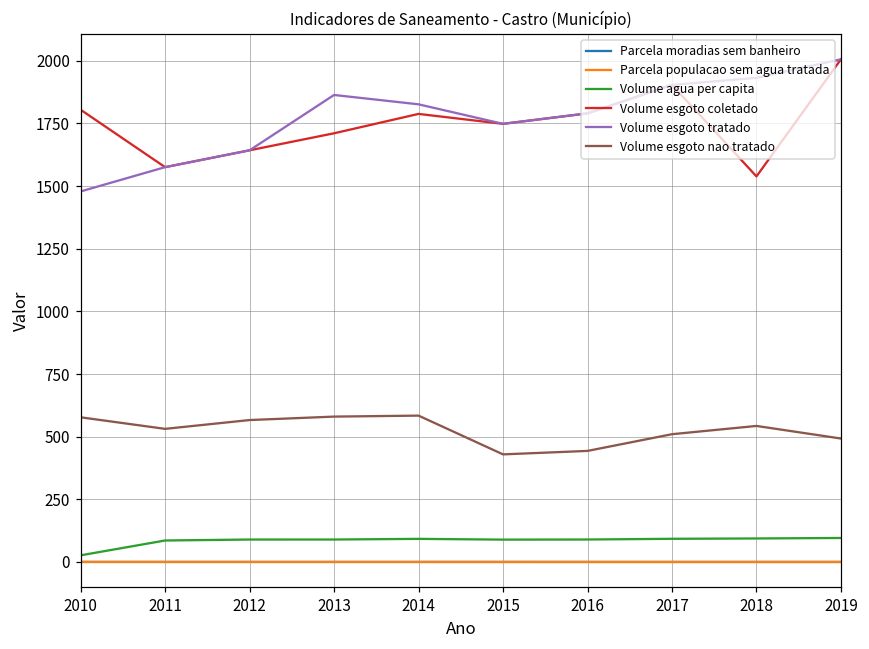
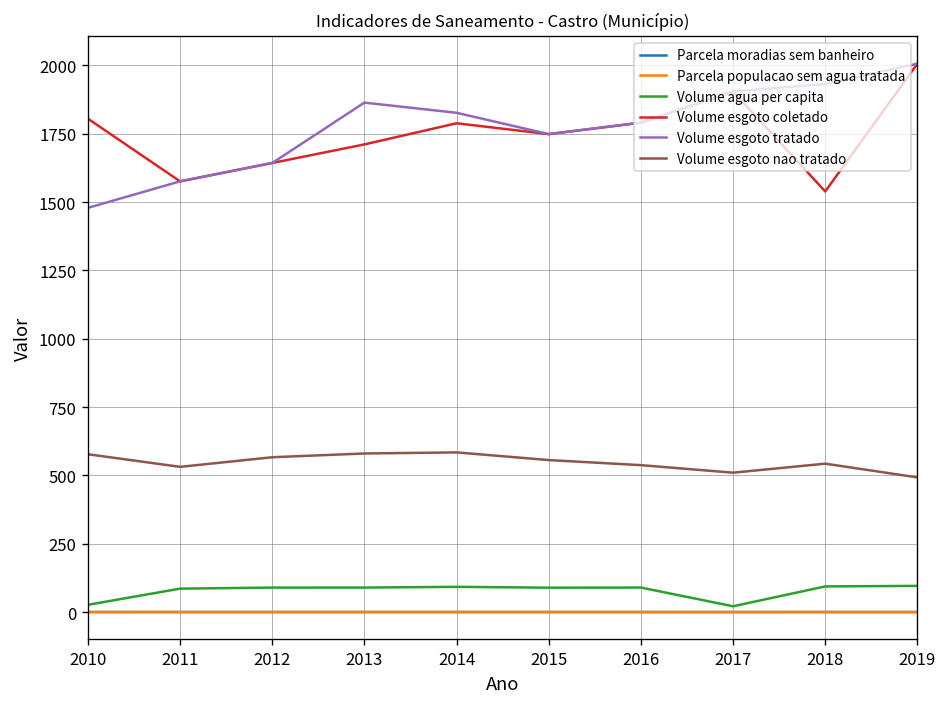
Volume esgoto nao tratado, 2015: 430 -> 560
Volume esgoto nao tratado, 2016: 440 -> 540
Volume agua per capita, 2017: 90 -> 20
